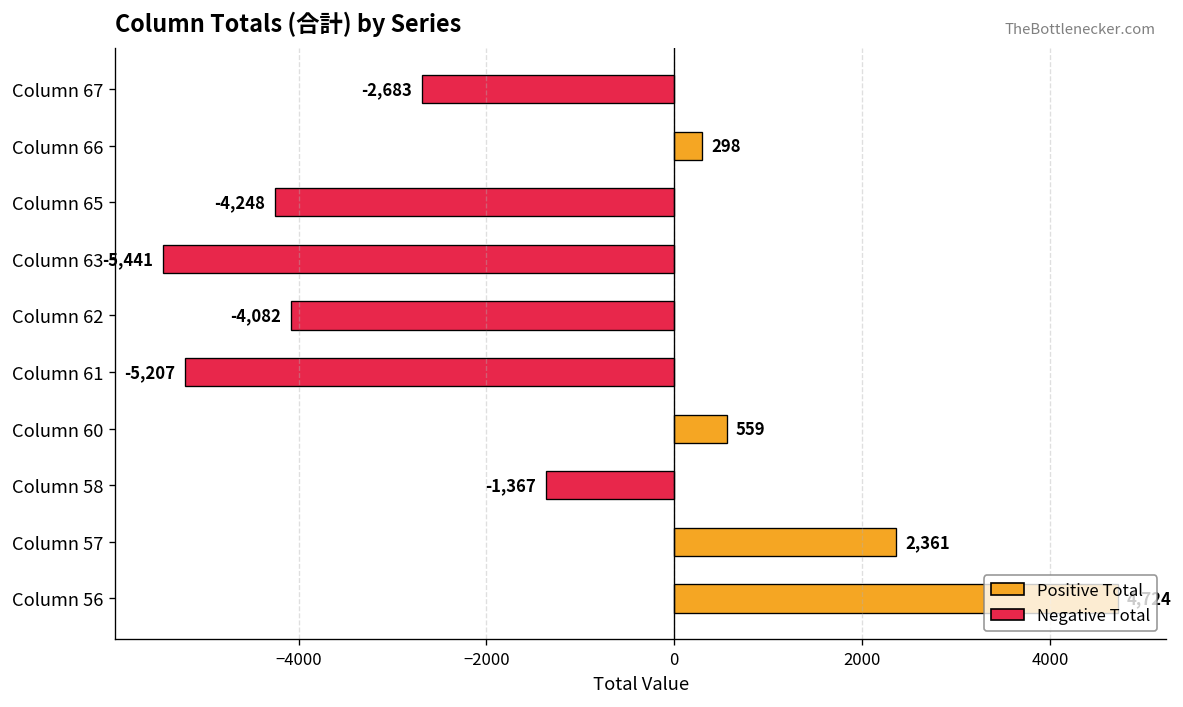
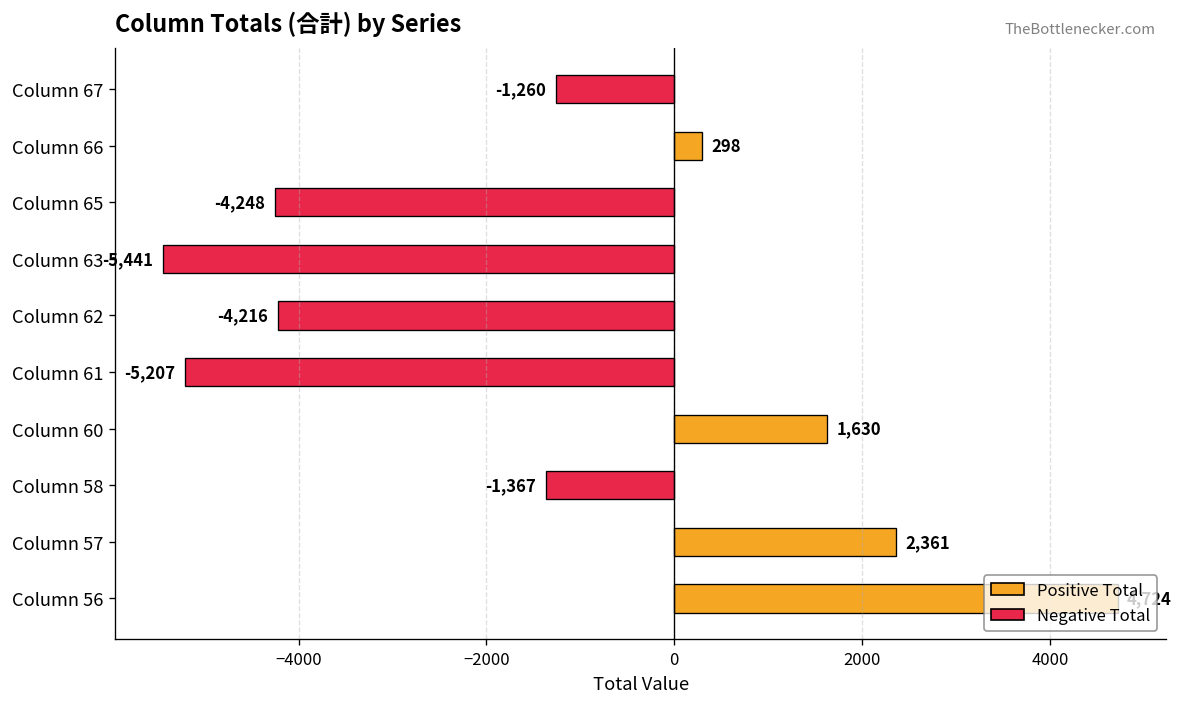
Column 67: -2,683 -> -1,260
Column 62: -4,082 -> -4,216
Column 60: 559 -> 1,630
